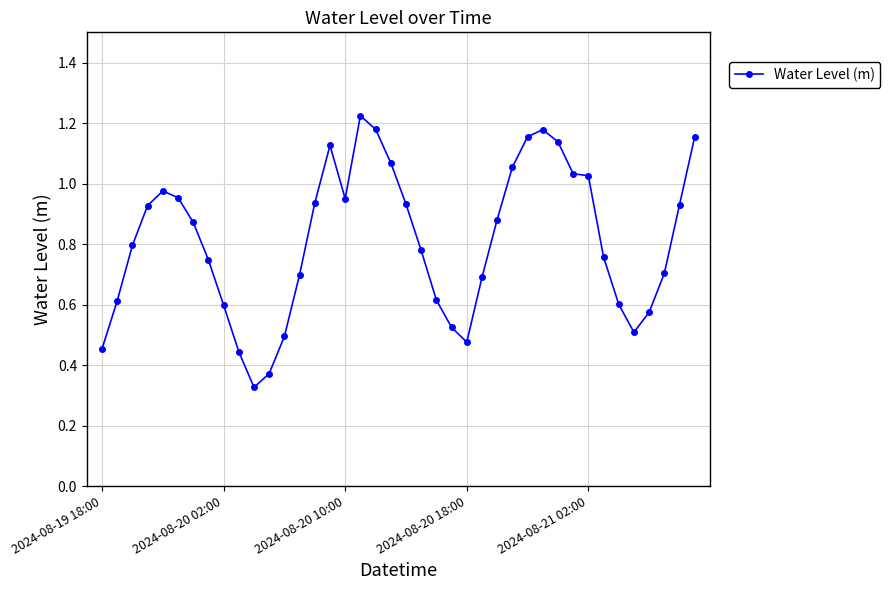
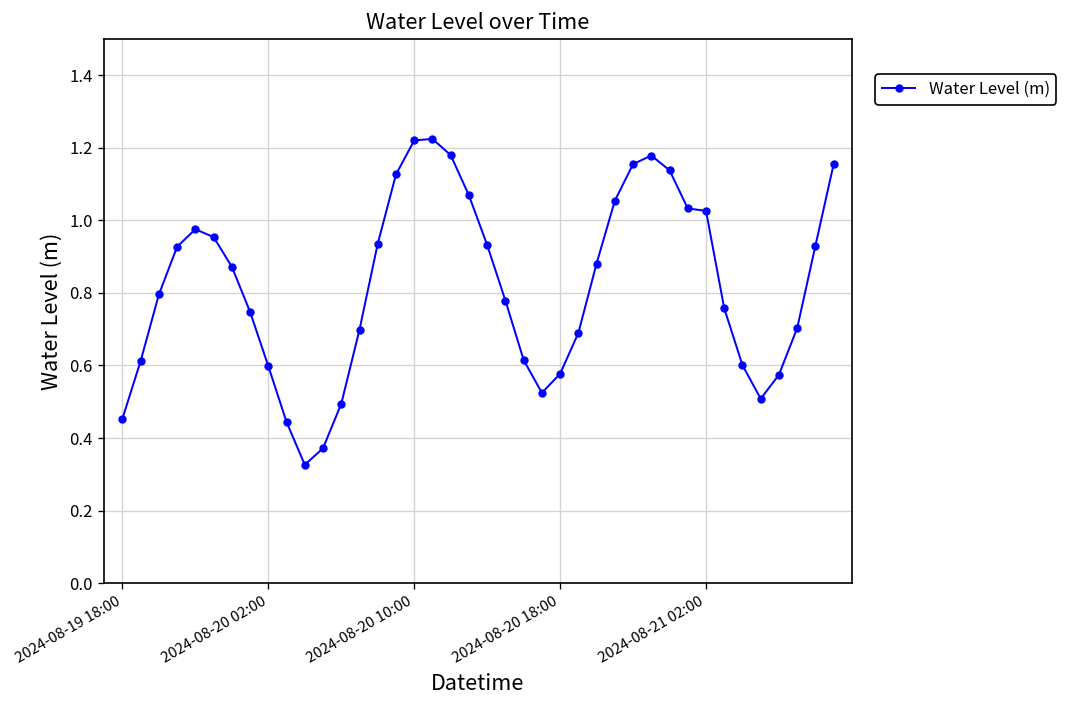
2024-08-20 10:00: 0.95 -> 1.22
2024-08-20 18:00: 0.48 -> 0.58
